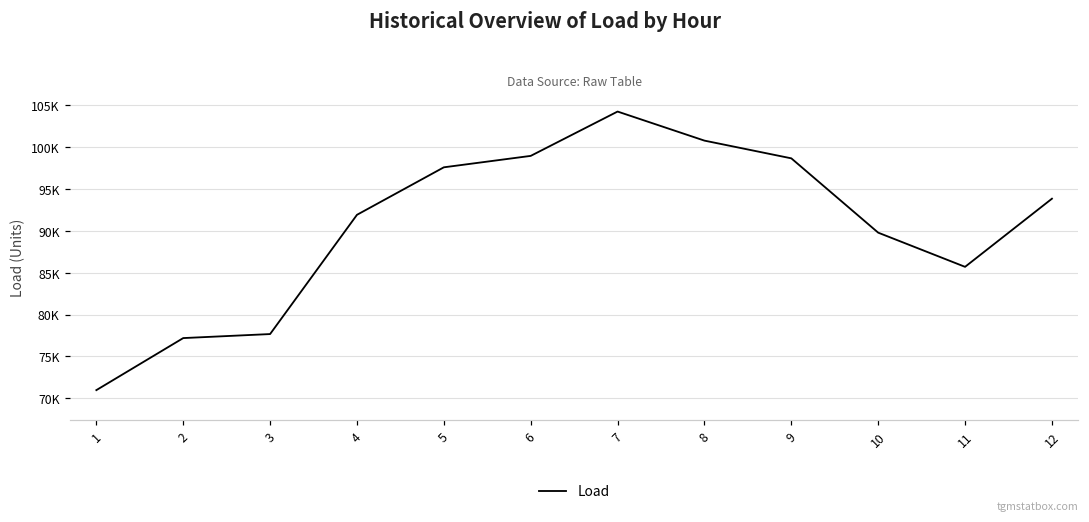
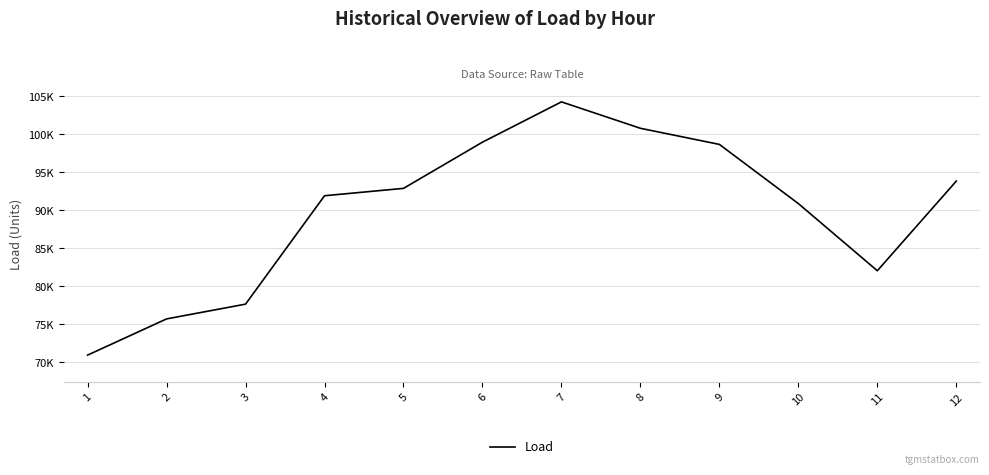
2: 77000 -> 76000
5: 98000 -> 93000
10: 90000 -> 91000
11: 86000 -> 82000
